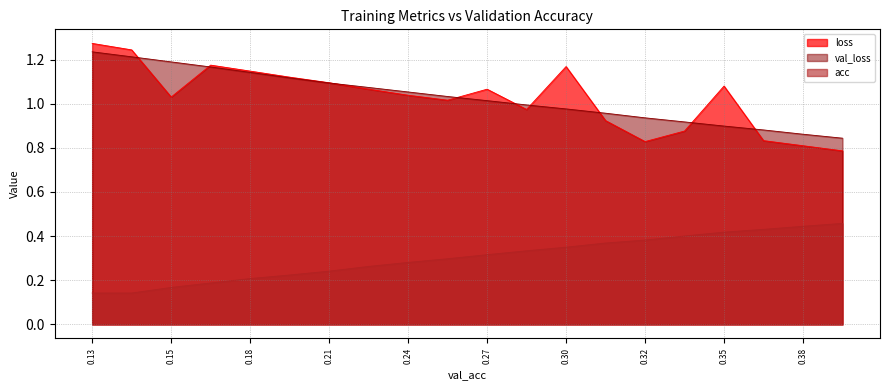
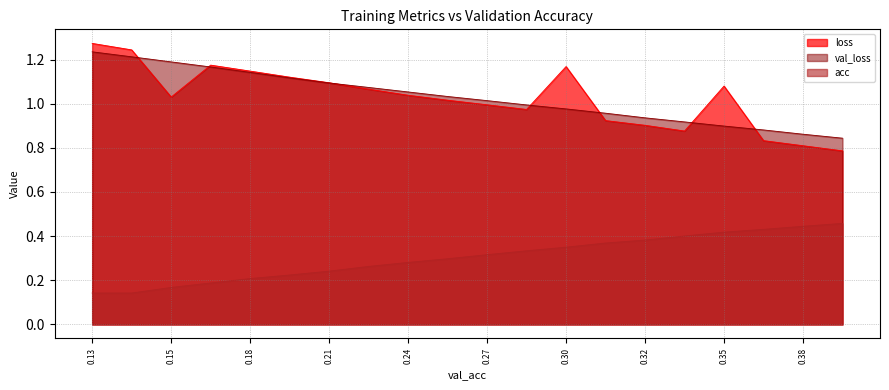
loss, 0.27: 1.07 -> 1.00
loss, 0.32: 0.83 -> 0.90
